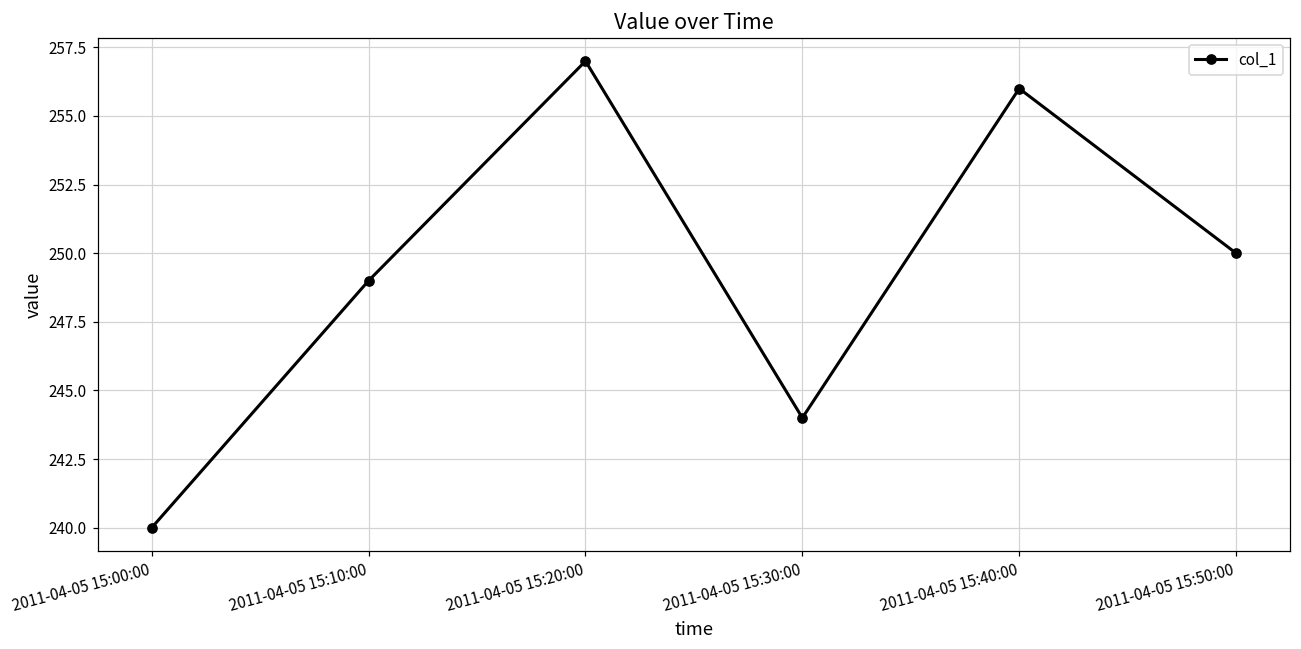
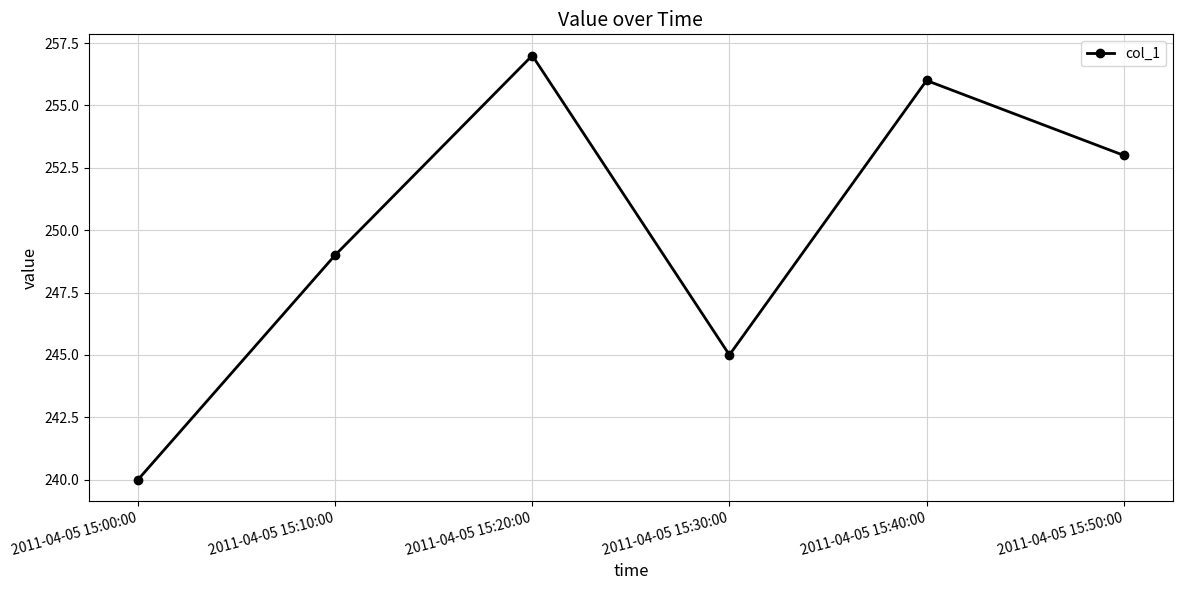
2011-04-05 15:30:00: 244 -> 245
2011-04-05 15:50:00: 250 -> 253
